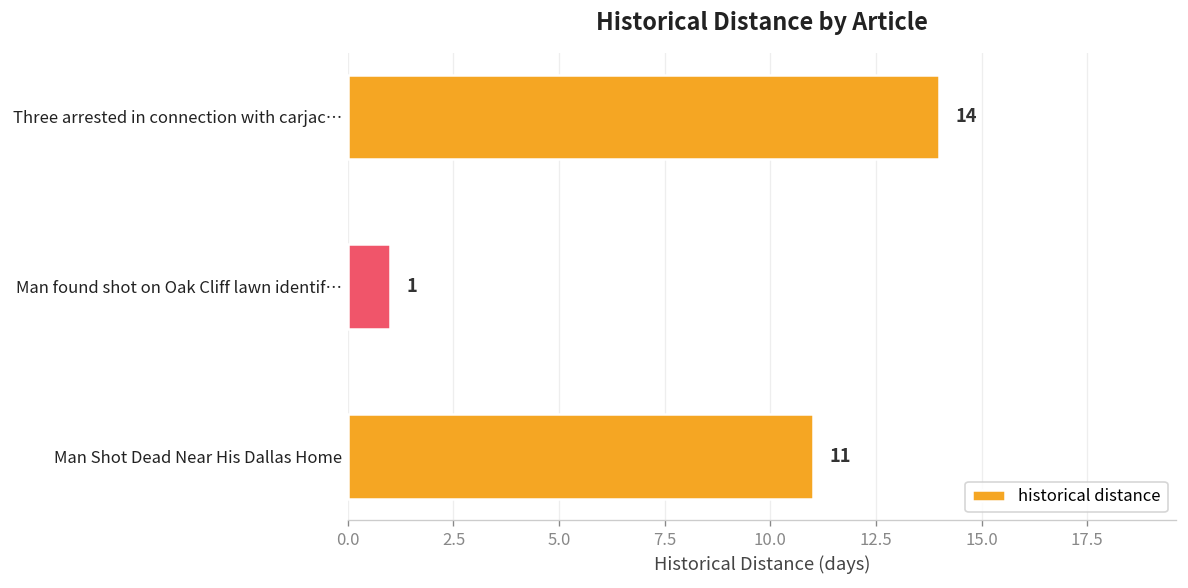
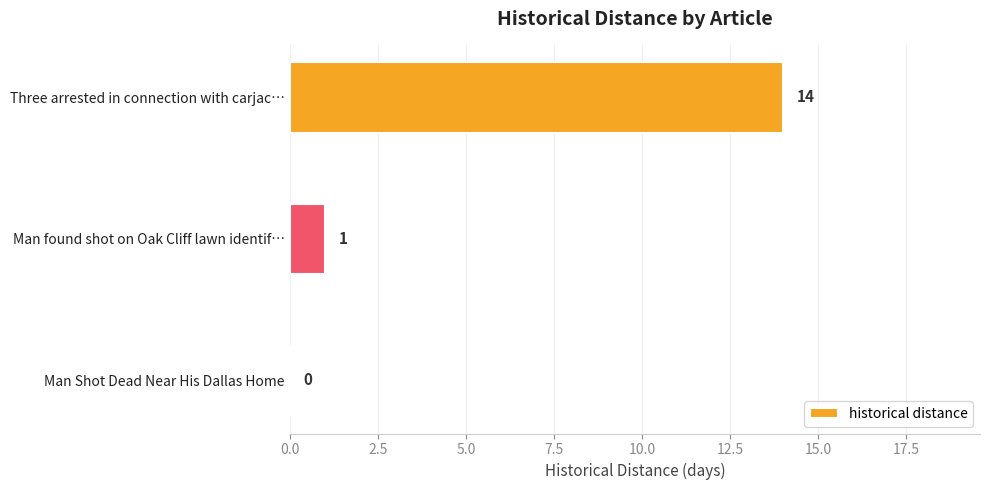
Man Shot Dead Near His Dallas Home: 11 -> 0
